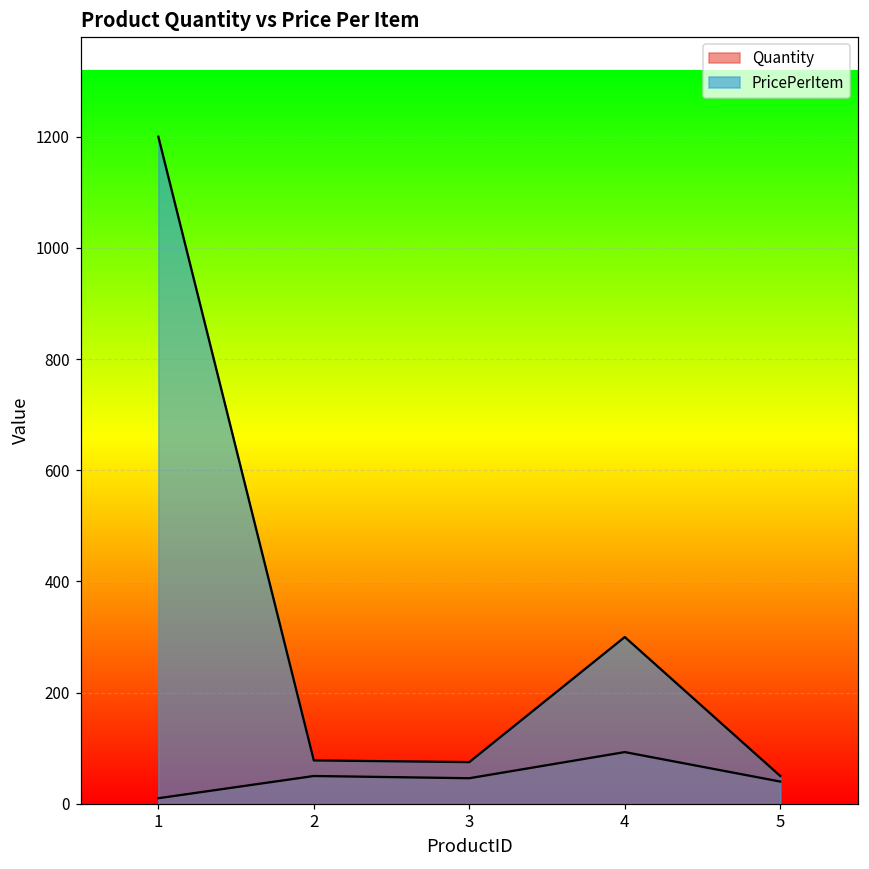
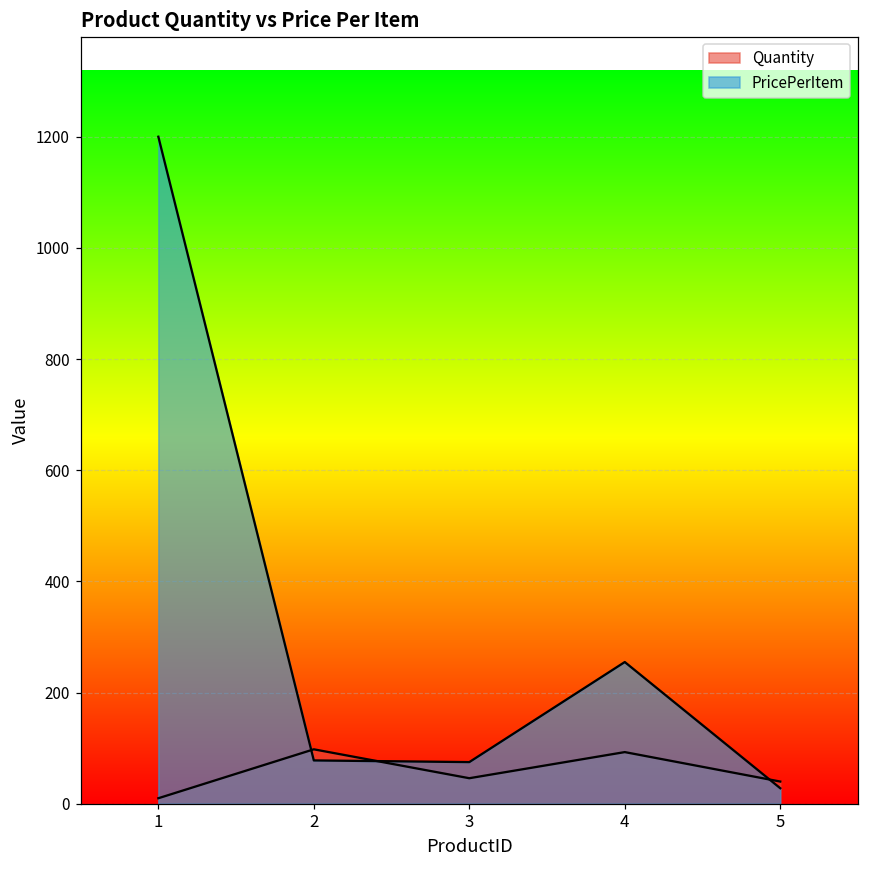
Quantity, 2: 50 -> 100
PricePerItem, 4: 300 -> 260
PricePerItem, 5: 50 -> 30
